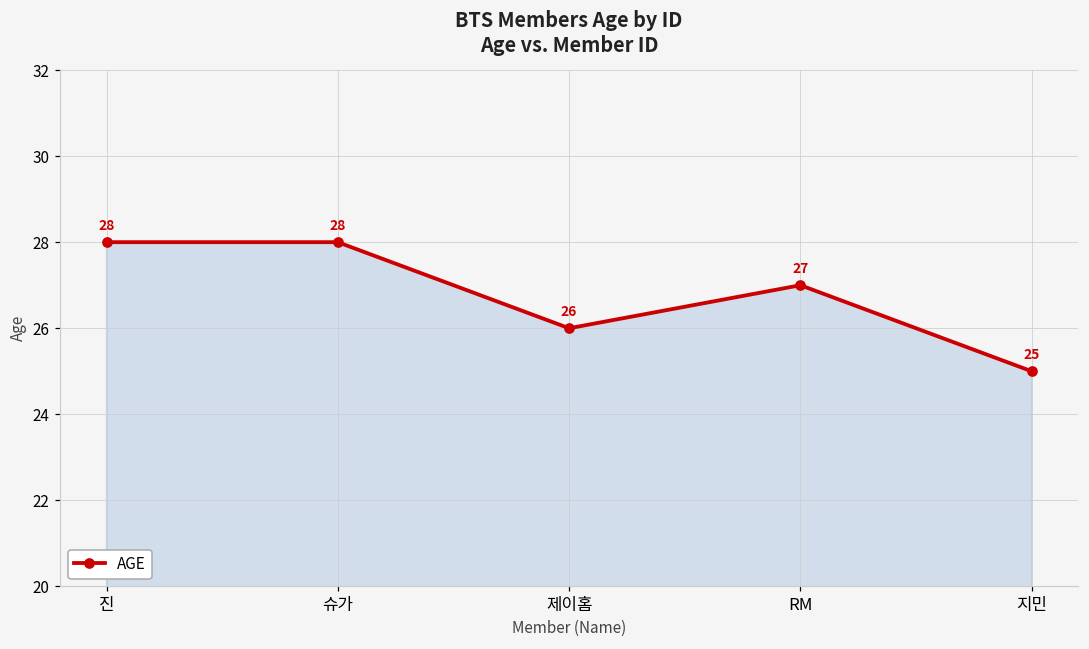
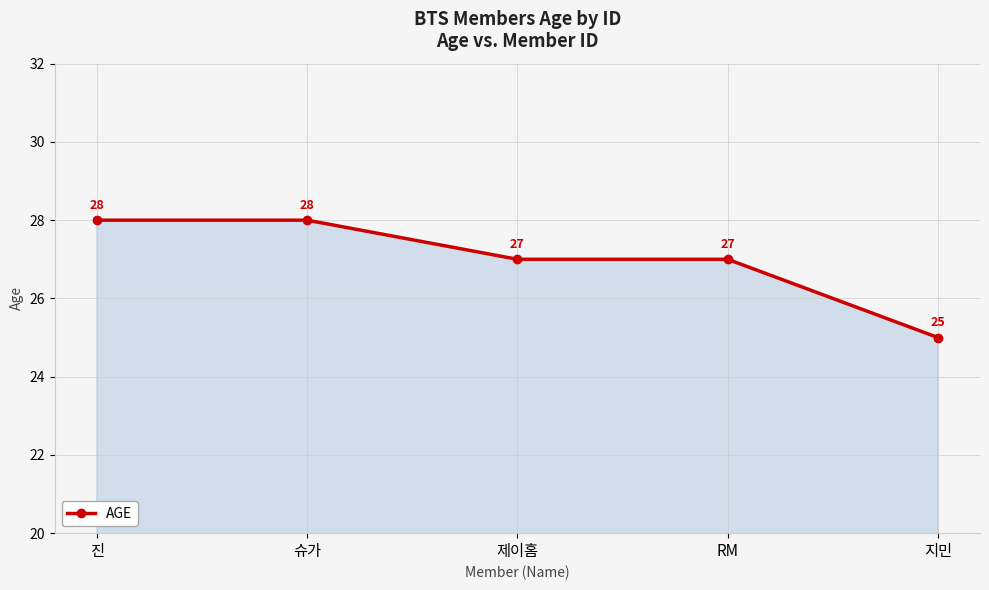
제이홈: 26 -> 27
